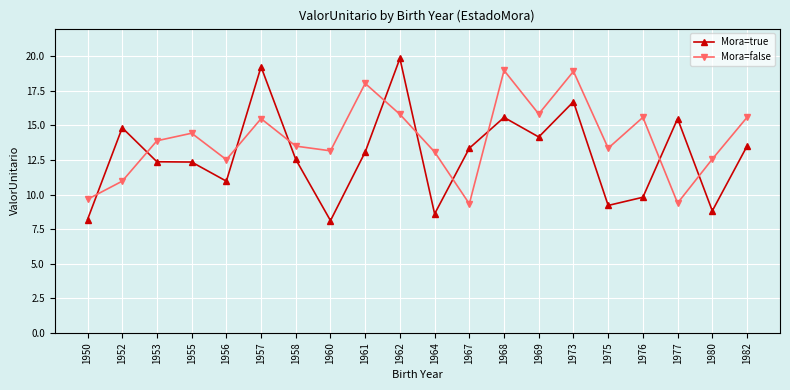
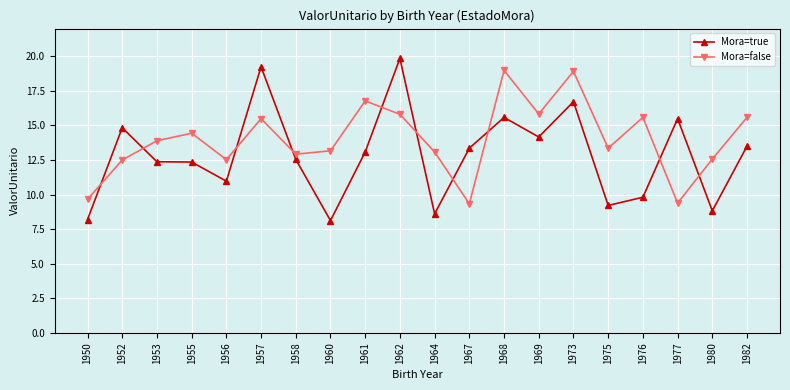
Mora=false, 1952: 11.0 -> 12.5
Mora=false, 1958: 13.5 -> 12.9
Mora=false, 1961: 18.0 -> 16.8
